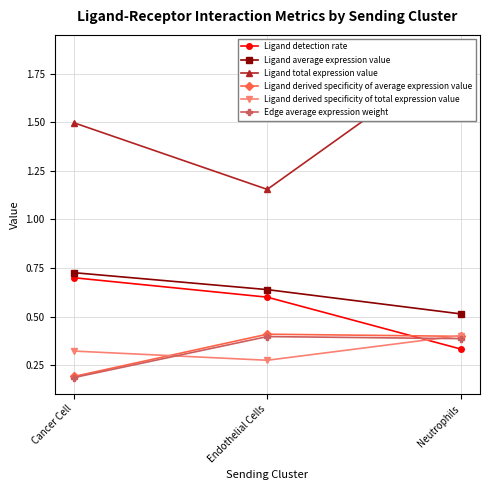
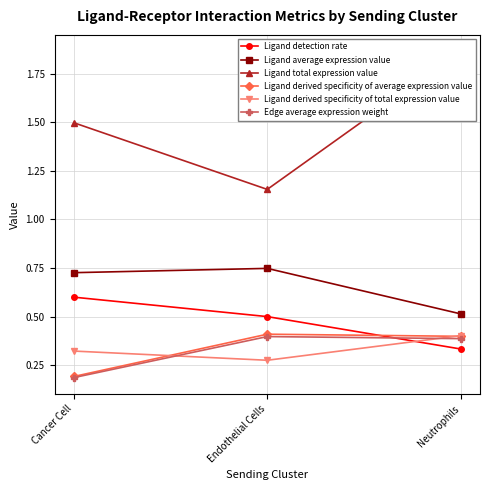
Ligand detection rate, Cancer Cell: 0.7 -> 0.6
Ligand detection rate, Endothelial Cells: 0.6 -> 0.5
Ligand average expression value, Endothelial Cells: 0.64 -> 0.75
